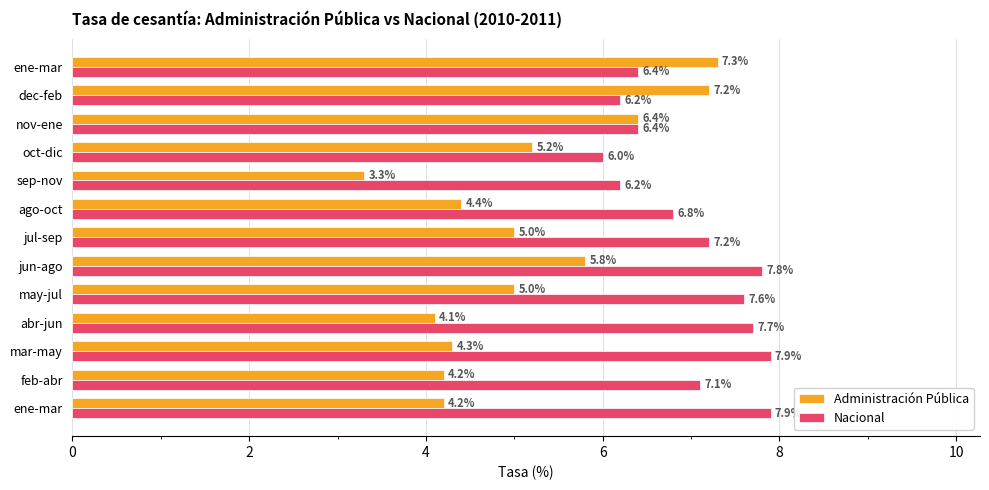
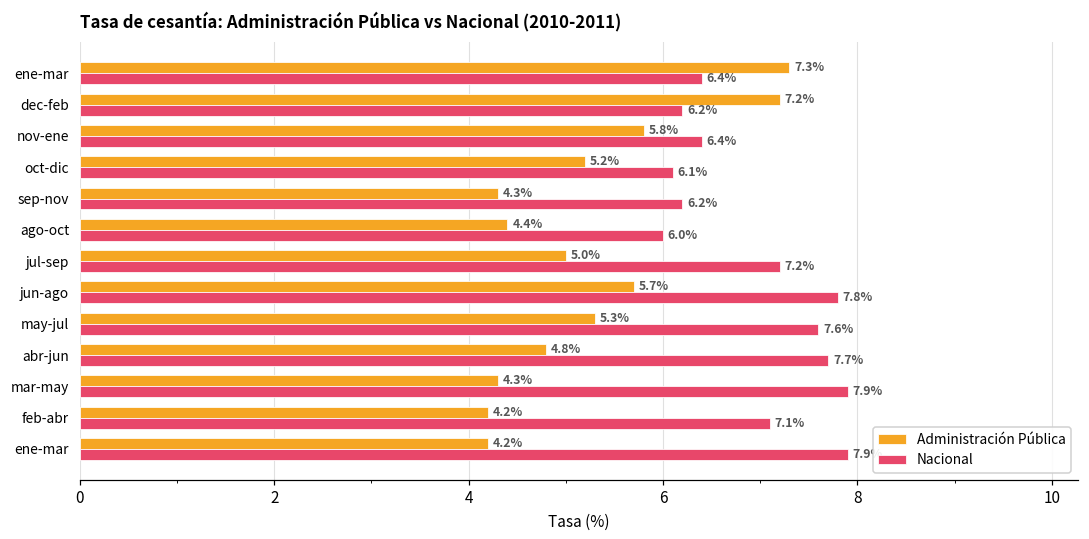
Administración Pública, nov-ene: 6.4% -> 5.8%
Nacional, oct-dic: 6.0% -> 6.1%
Administración Pública, sep-nov: 3.3% -> 4.3%
Nacional, ago-oct: 6.8% -> 6.0%
Administración Pública, jun-ago: 5.8% -> 5.7%
Administración Pública, may-jul: 5.0% -> 5.3%
Administración Pública, abr-jun: 4.1% -> 4.8%
